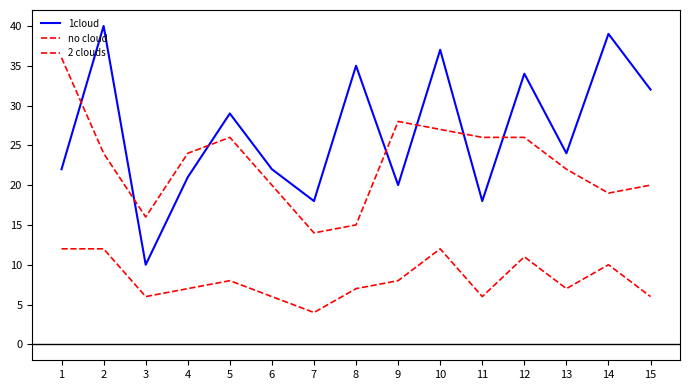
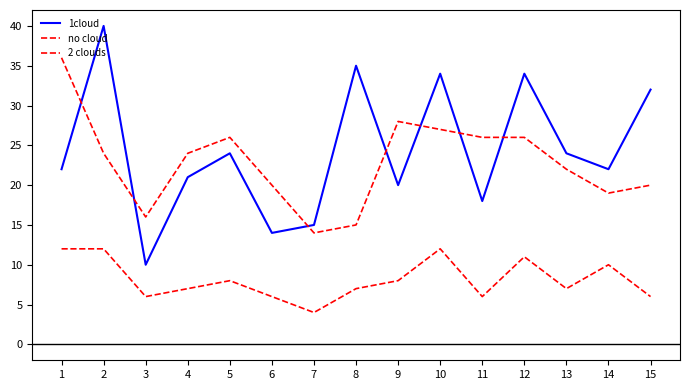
1cloud, 5: 29 -> 24
1cloud, 6: 22 -> 14
1cloud, 7: 18 -> 15
1cloud, 10: 37 -> 34
1cloud, 14: 39 -> 22
